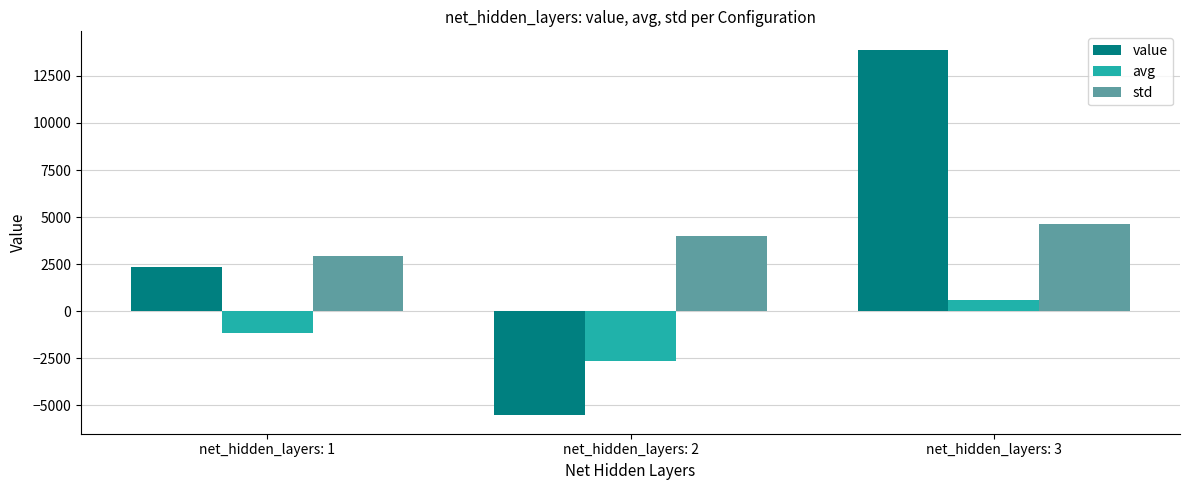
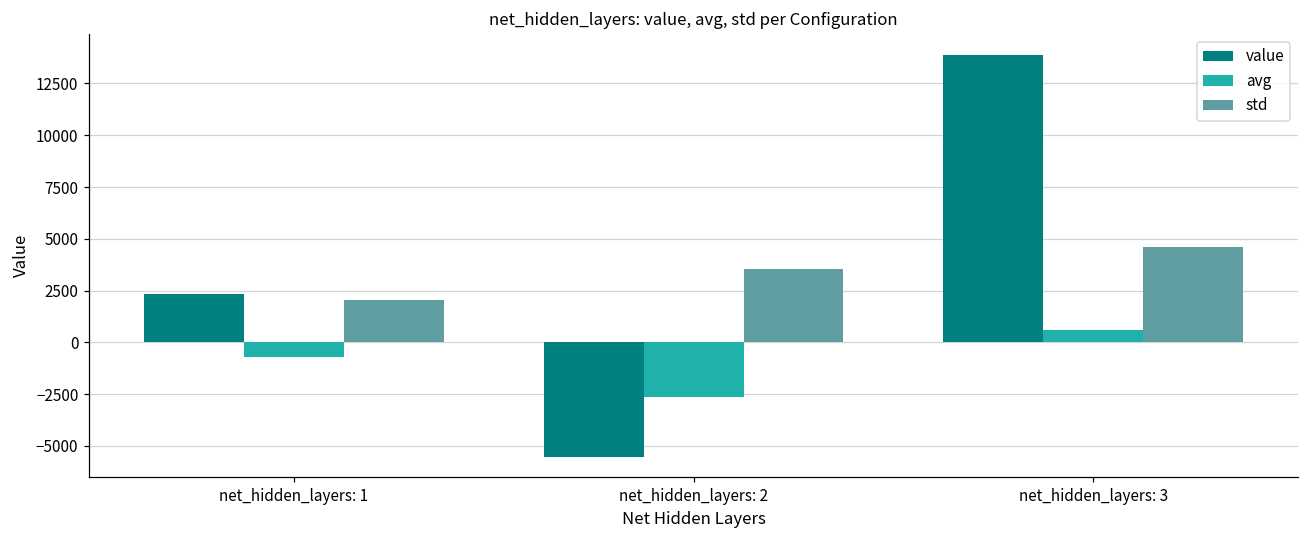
avg, net_hidden_layers: 1: -1100 -> -700
std, net_hidden_layers: 1: 2900 -> 2000
std, net_hidden_layers: 2: 4000 -> 3500
